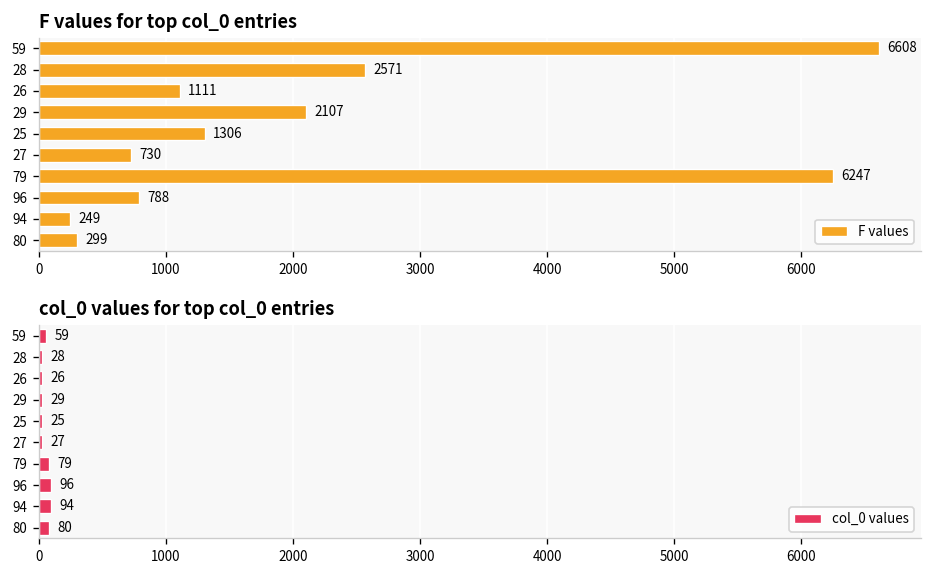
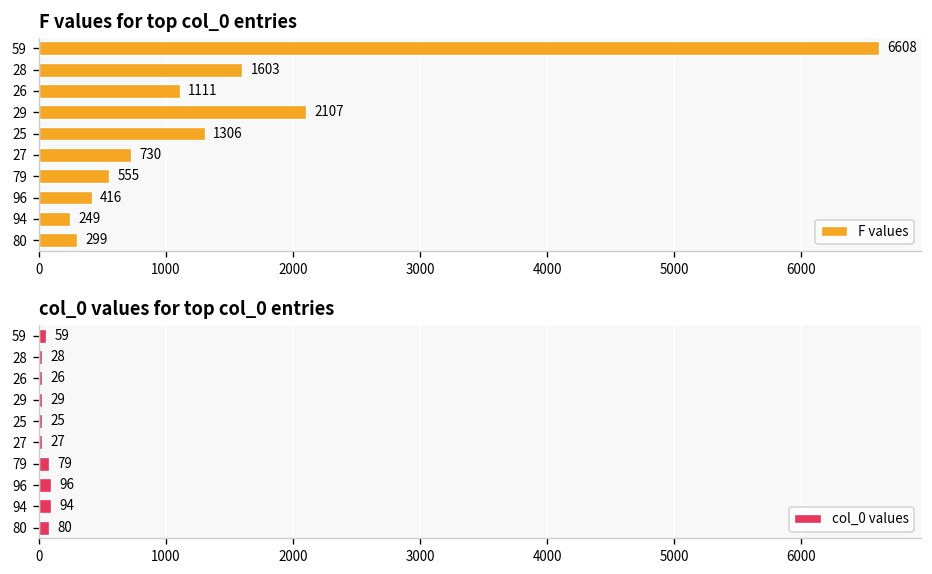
F values for top col_0 entries, 28: 2571 -> 1603
F values for top col_0 entries, 79: 6247 -> 555
F values for top col_0 entries, 96: 788 -> 416
